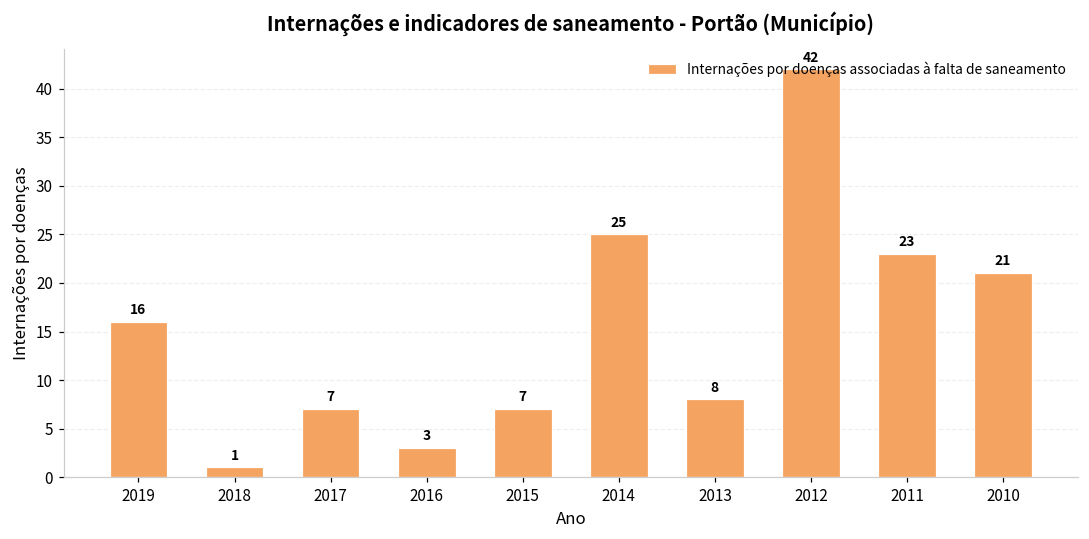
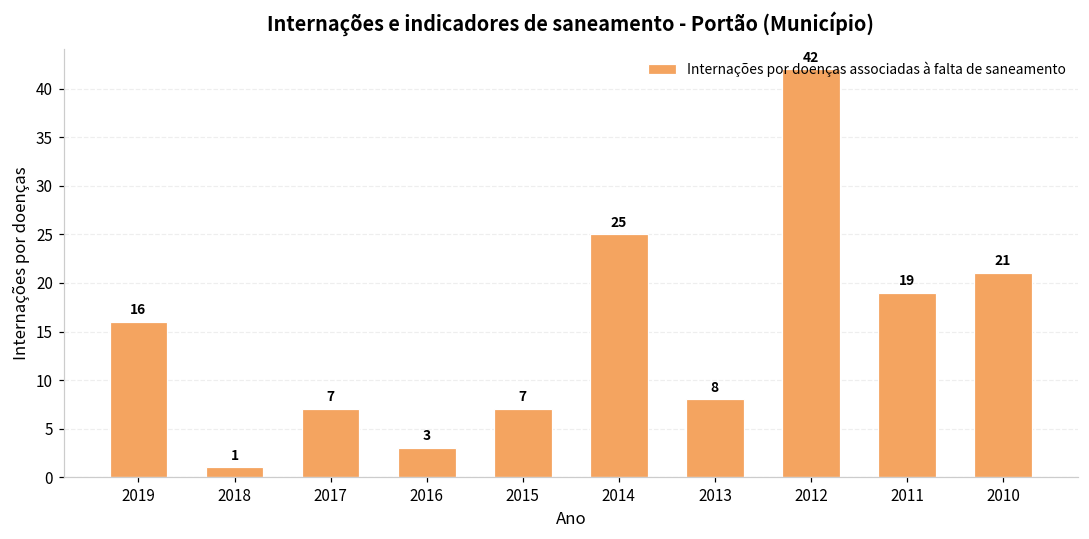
2011: 23 -> 19
